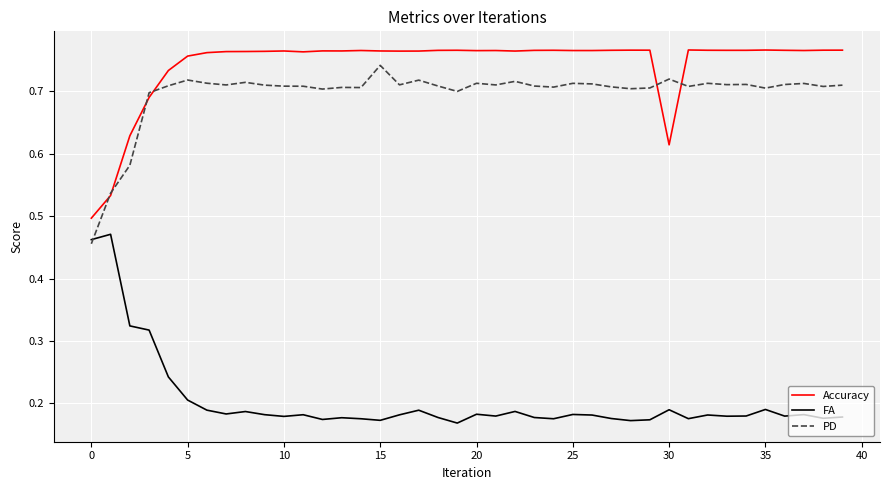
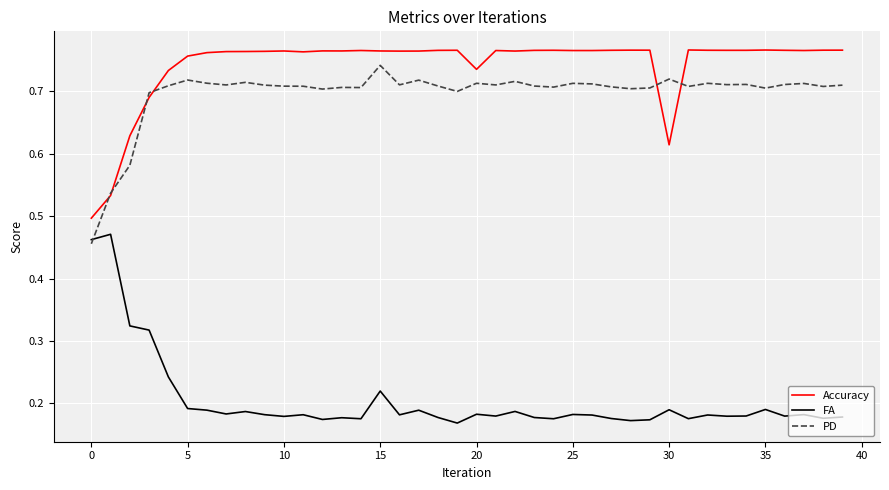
FA, 5: 0.21 -> 0.19
FA, 15: 0.17 -> 0.22
Accuracy, 20: 0.77 -> 0.74
